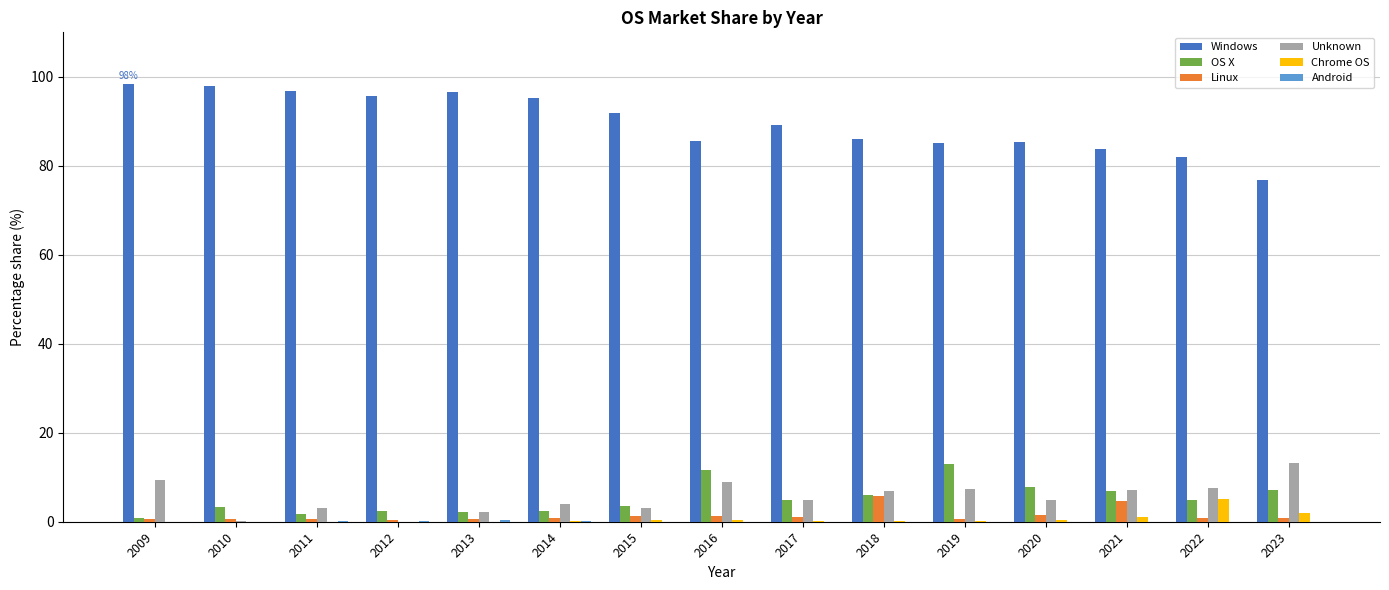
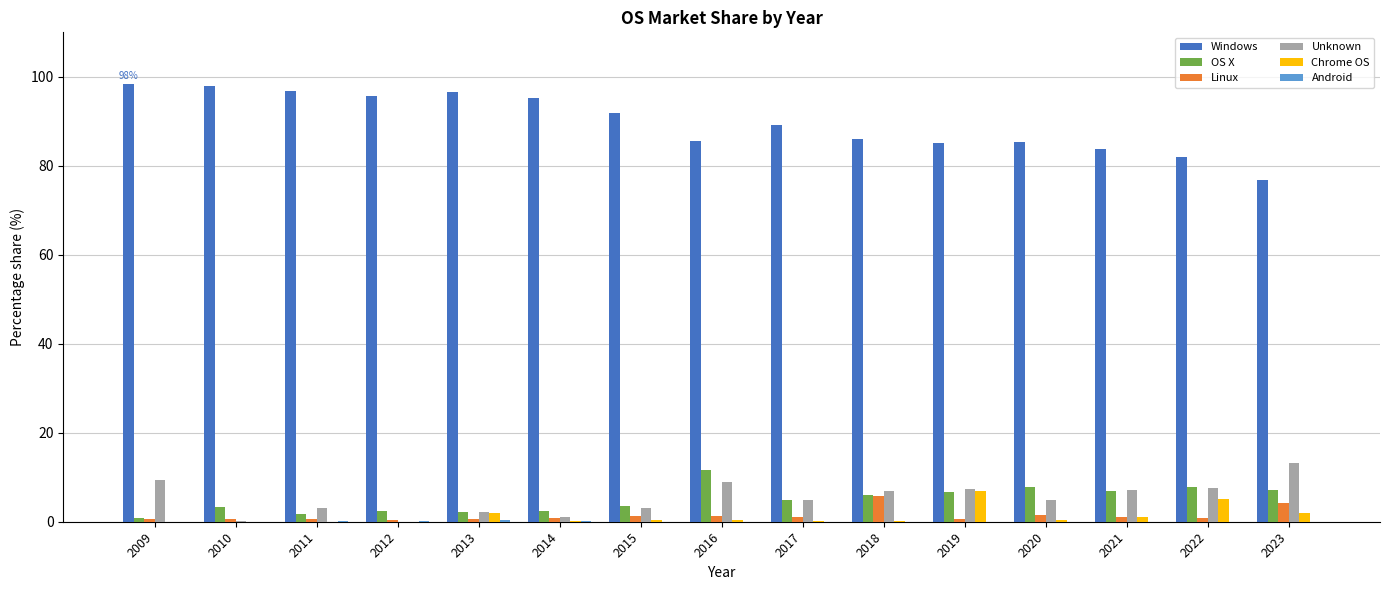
Chrome OS, 2013: 0 -> 2
Unknown, 2014: 4 -> 1
OS X, 2019: 13 -> 7
Chrome OS, 2019: 0 -> 7
Linux, 2021: 5 -> 1
OS X, 2022: 5 -> 8
Linux, 2023: 1 -> 4
